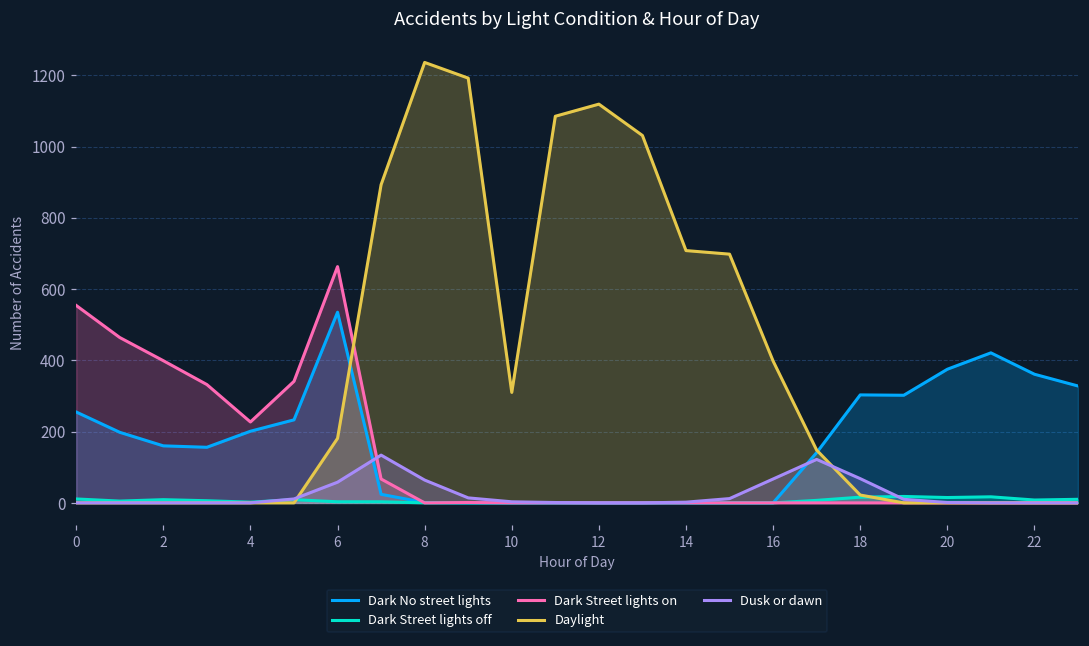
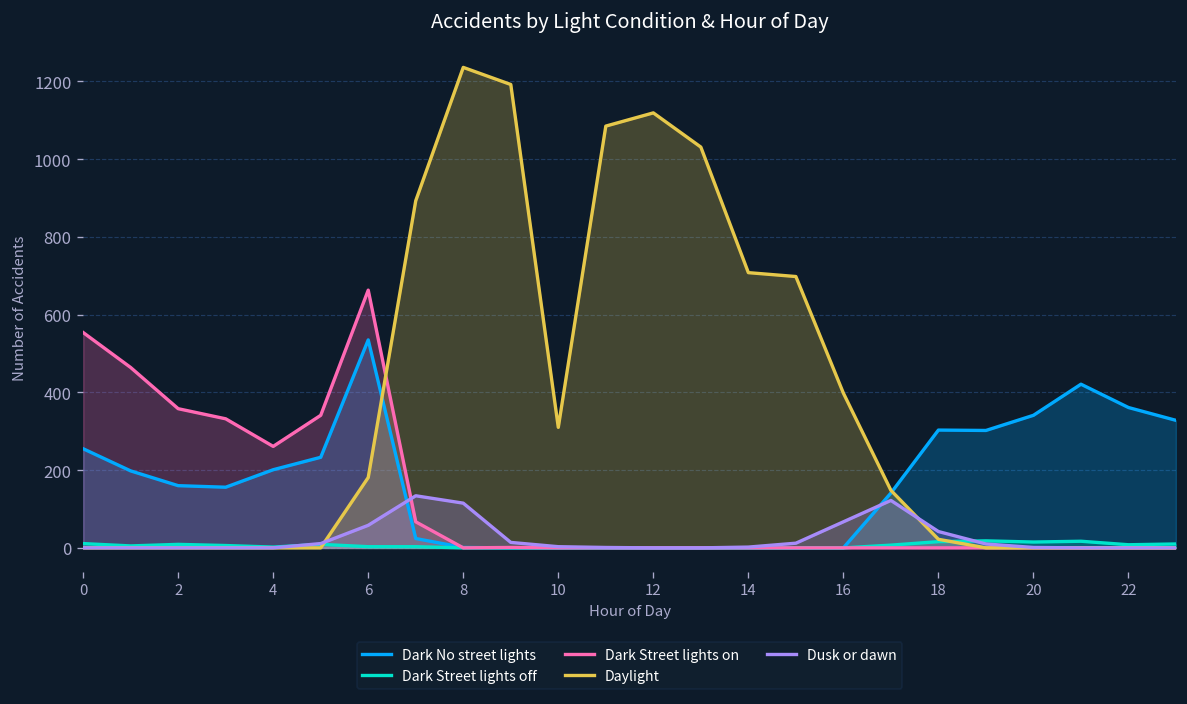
Dark Street lights on, 2: 400 -> 360
Dark Street lights on, 4: 230 -> 260
Dusk or dawn, 8: 60 -> 120
Dusk or dawn, 18: 70 -> 40
Dark No street lights, 20: 380 -> 340
